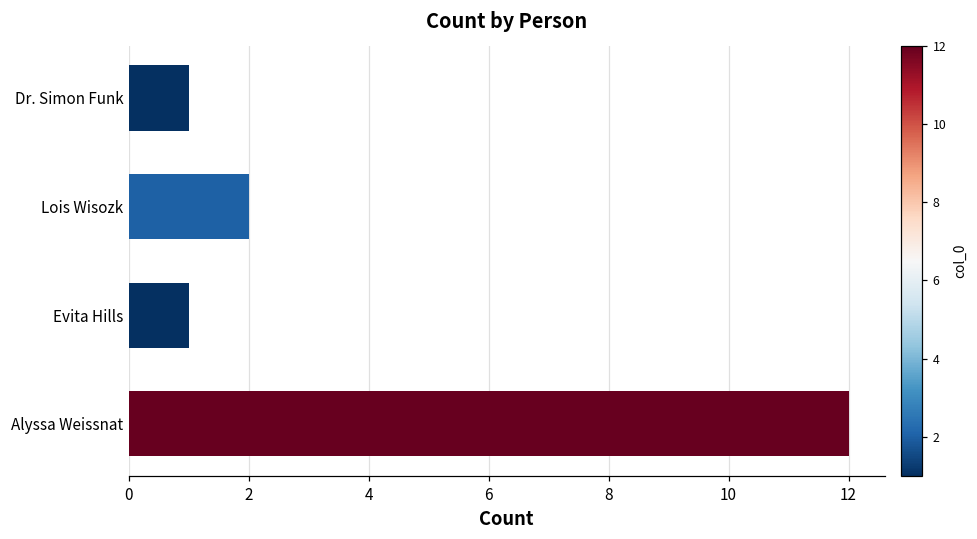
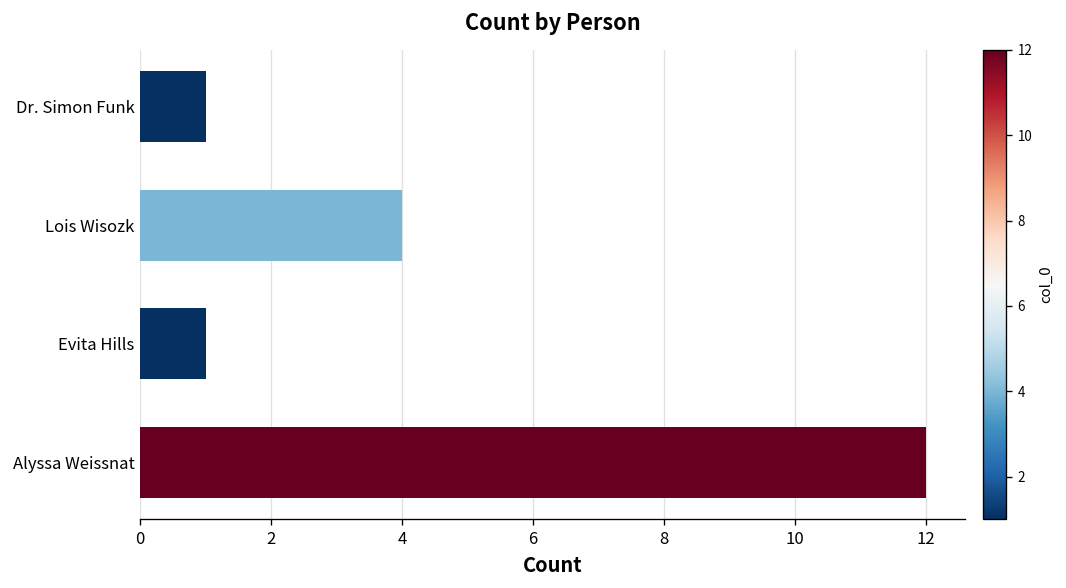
Lois Wisozk: 2 -> 4
